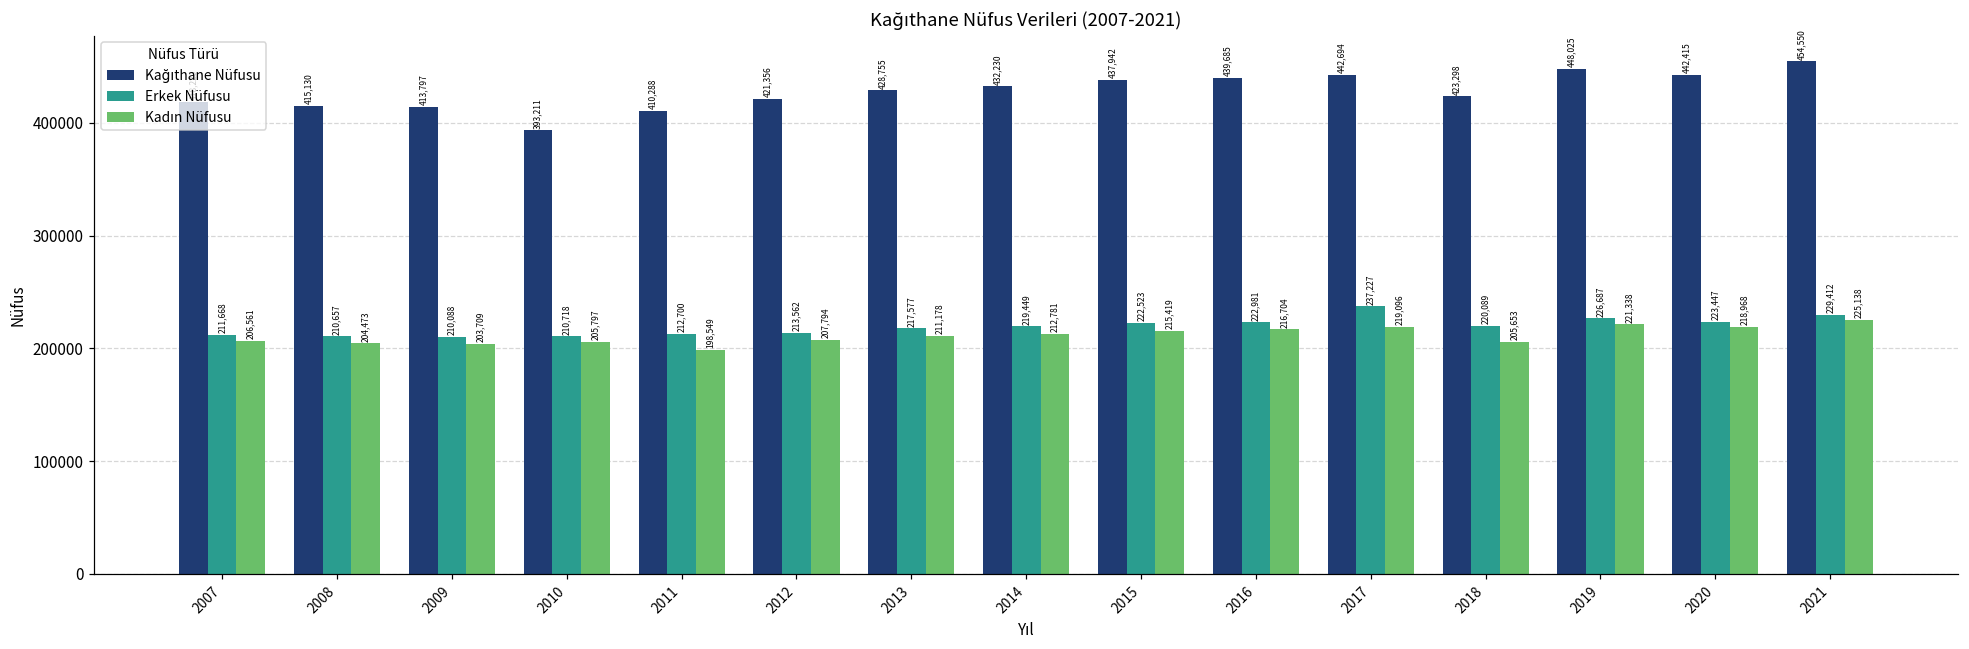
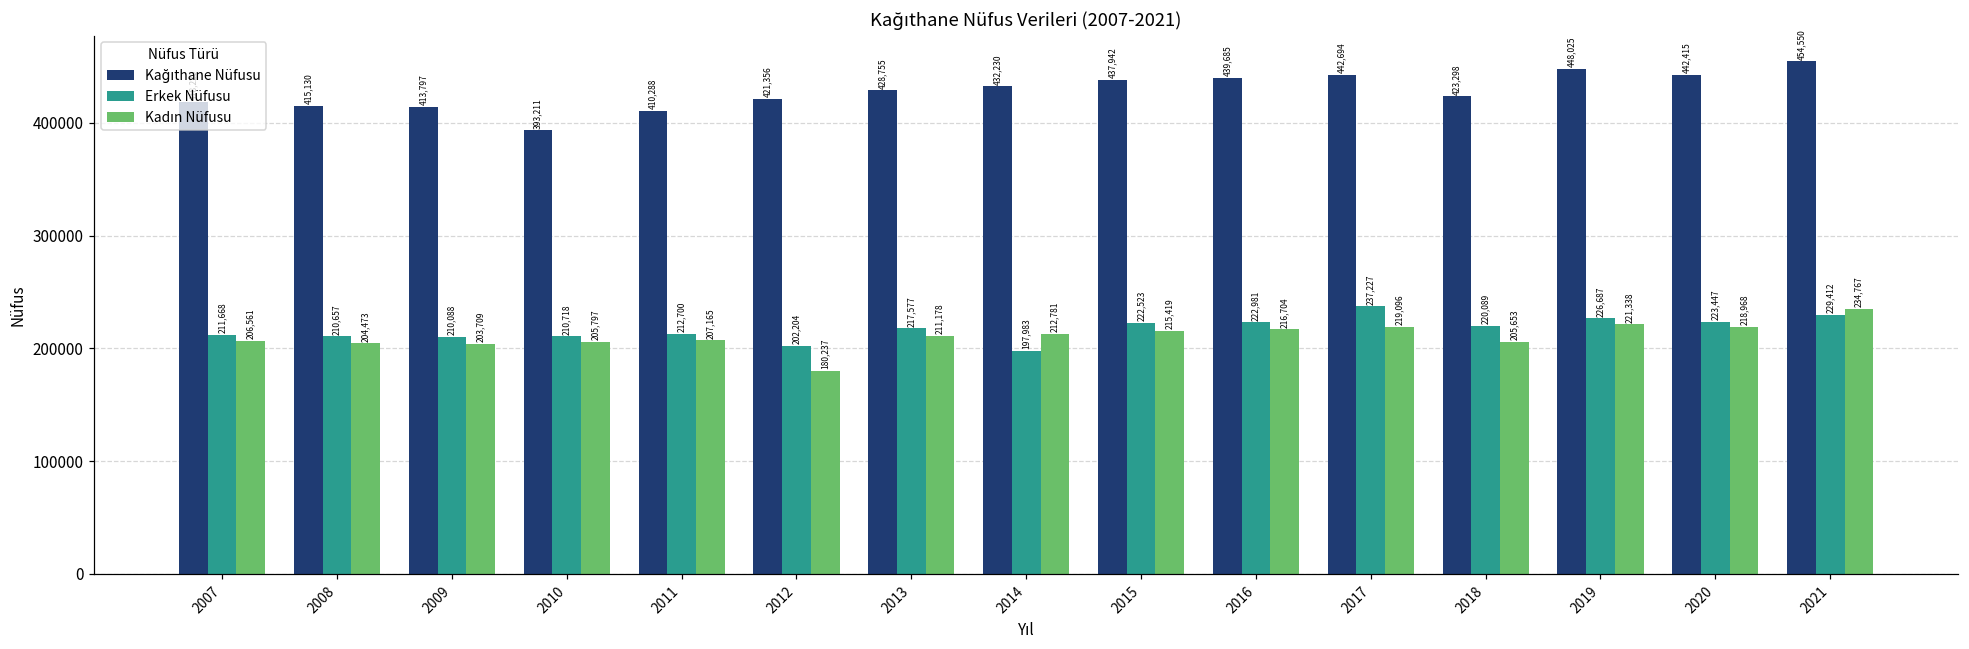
Kadın Nüfusu, 2011: 198,549 -> 207,165
Erkek Nüfusu, 2012: 213,562 -> 202,204
Kadın Nüfusu, 2012: 207,794 -> 180,237
Erkek Nüfusu, 2014: 219,449 -> 197,983
Kadın Nüfusu, 2021: 225,138 -> 234,767
